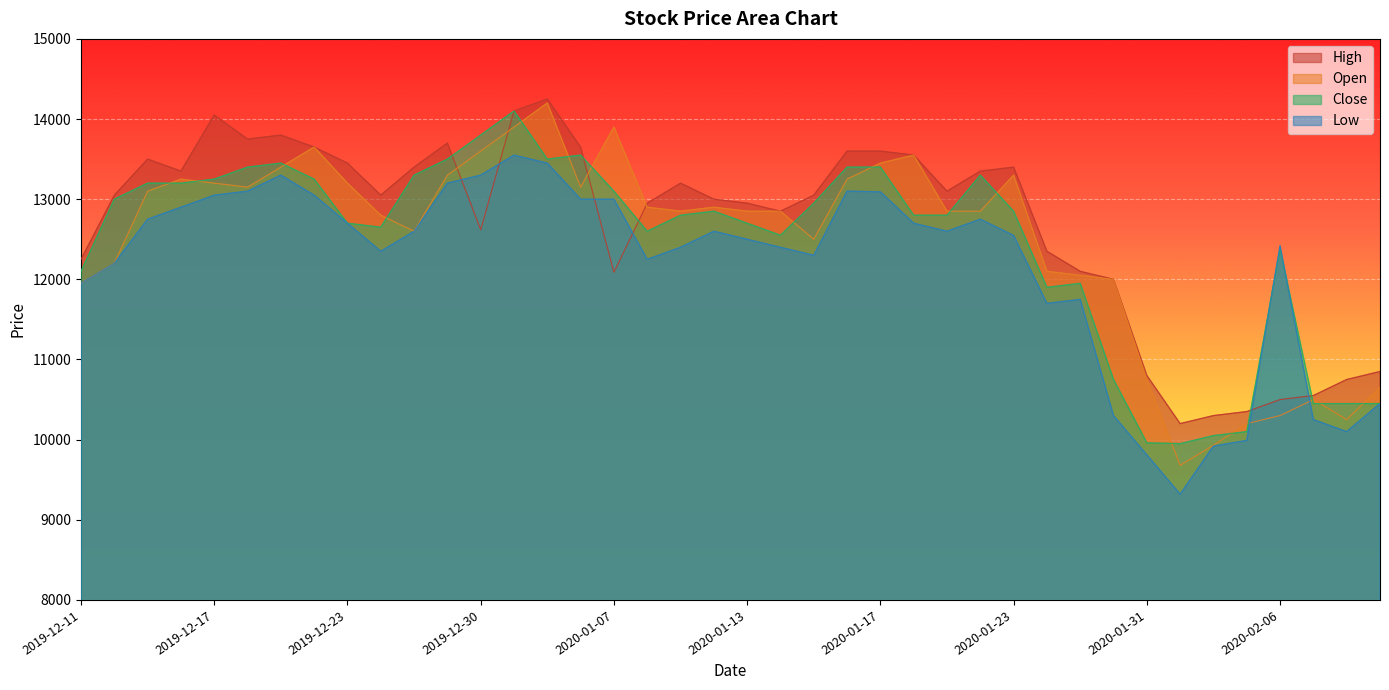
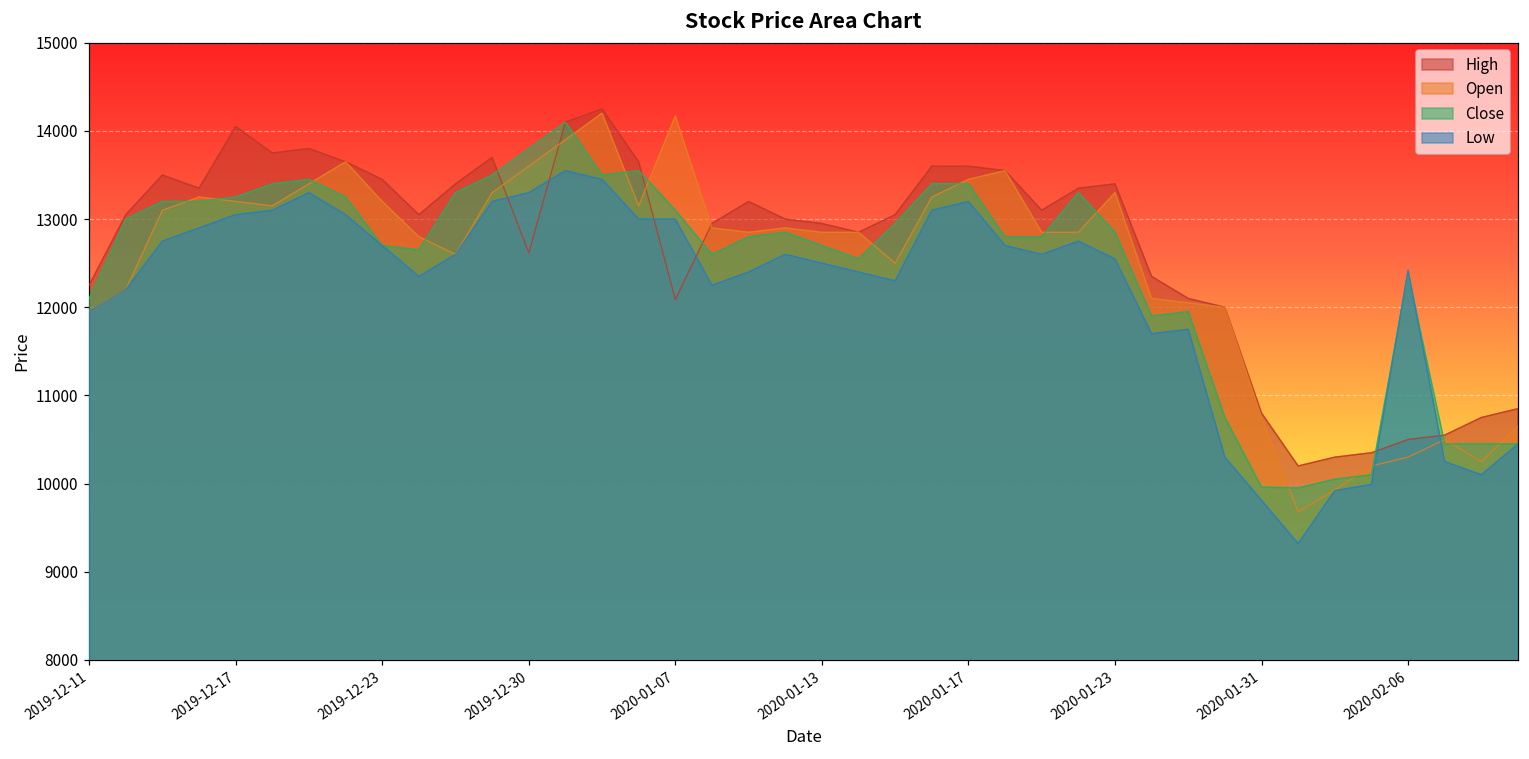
Open, 2020-01-07: 13900 -> 14200
Low, 2020-01-17: 13100 -> 13200
